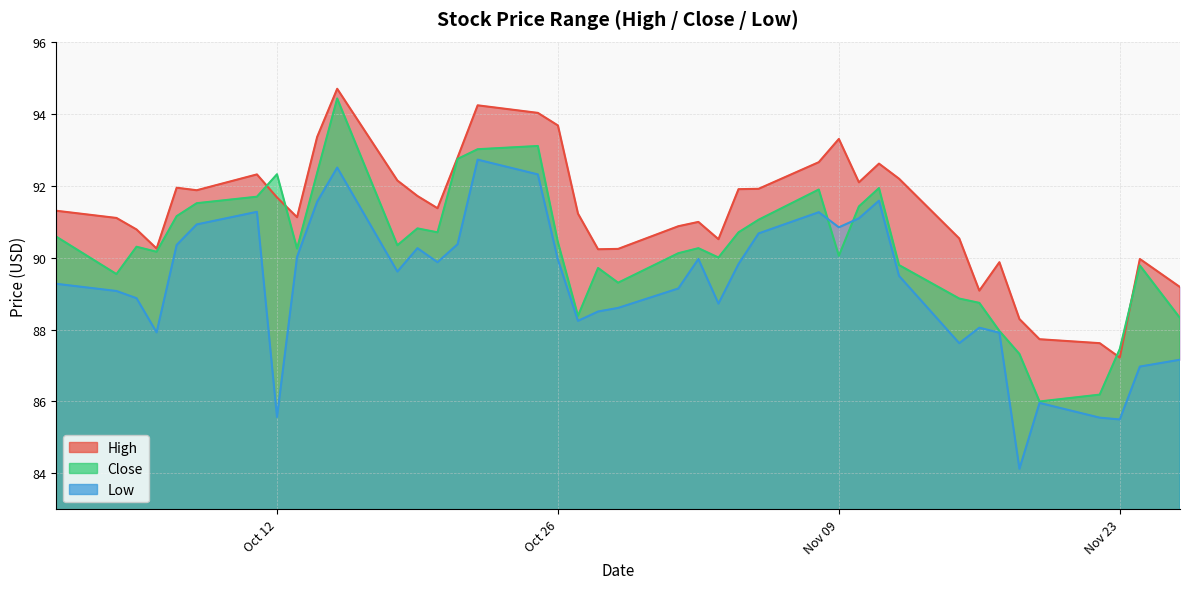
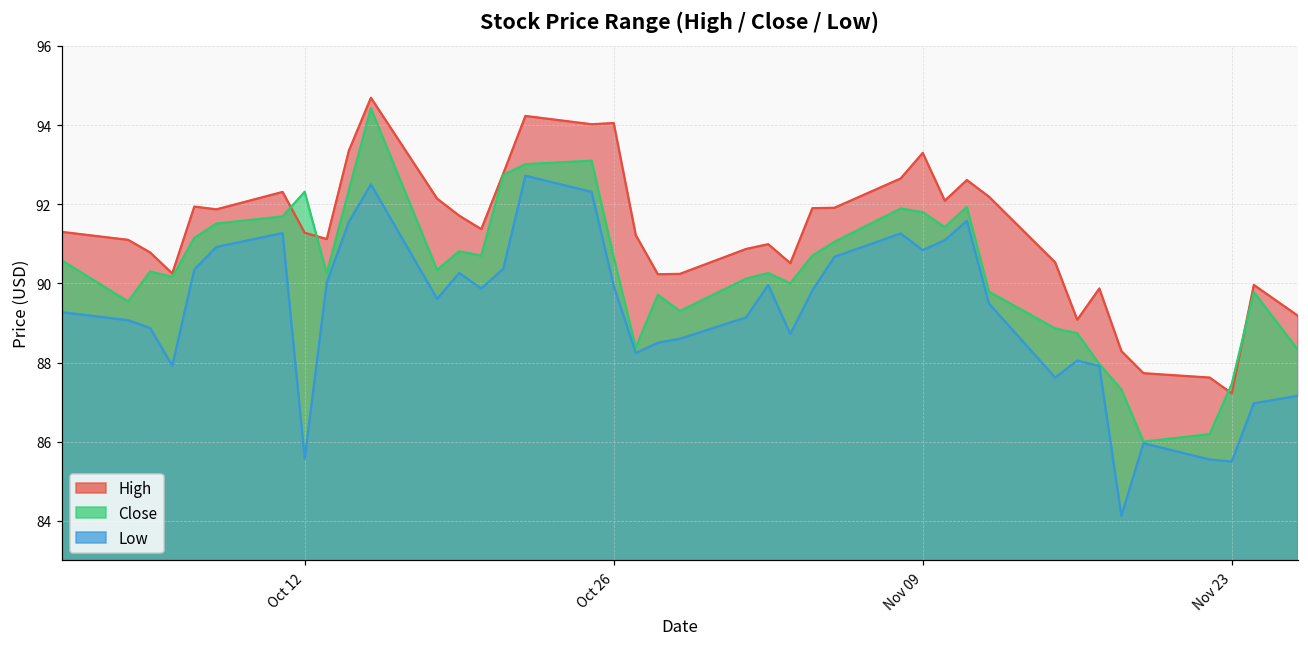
High, Oct 12: 91.7 -> 91.3
High, Oct 26: 93.7 -> 94.1
Close, Oct 26: 90.4 -> 90.7
Close, Nov 09: 90.0 -> 91.8
